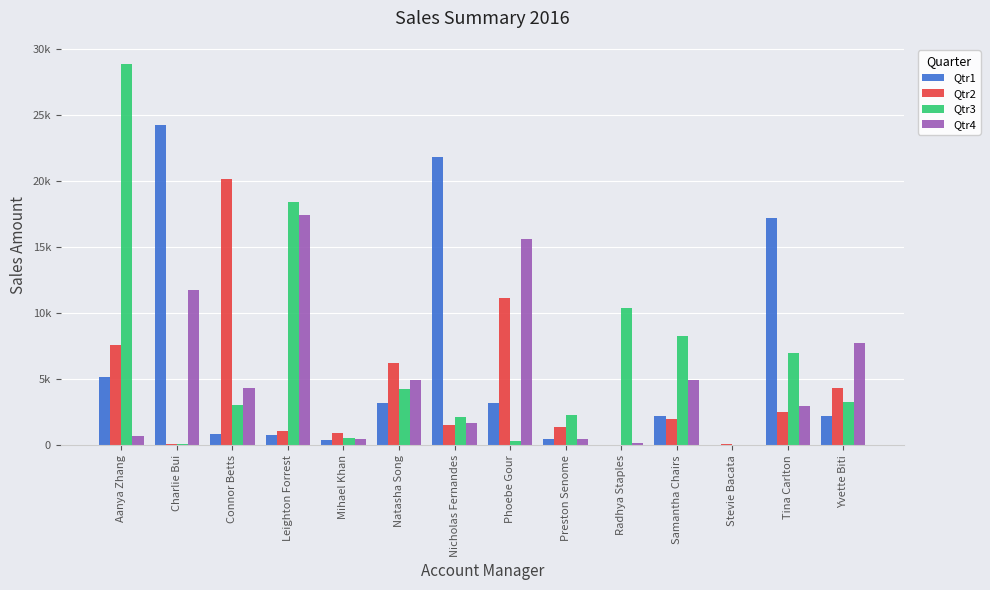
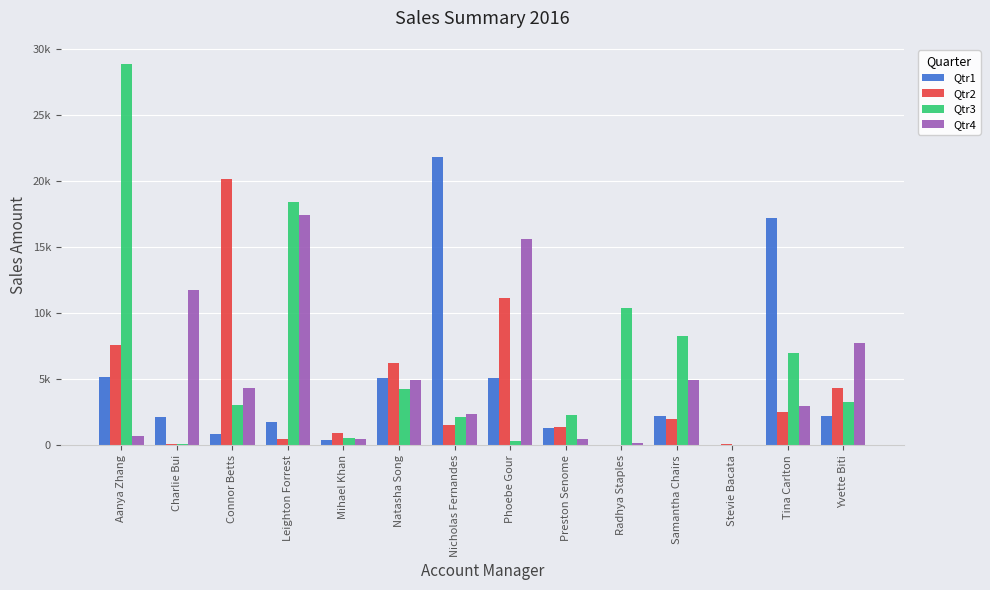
Qtr1, Charlie Bui: 24300 -> 2100
Qtr1, Leighton Forrest: 800 -> 1800
Qtr2, Leighton Forrest: 1100 -> 500
Qtr1, Natasha Song: 3200 -> 5100
Qtr4, Nicholas Fernandes: 1700 -> 2400
Qtr1, Phoebe Gour: 3200 -> 5100
Qtr1, Preston Senome: 500 -> 1300
